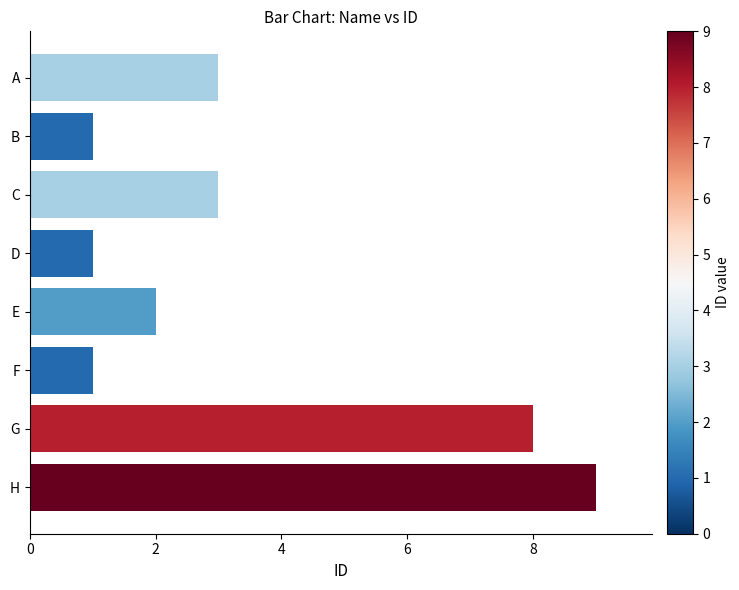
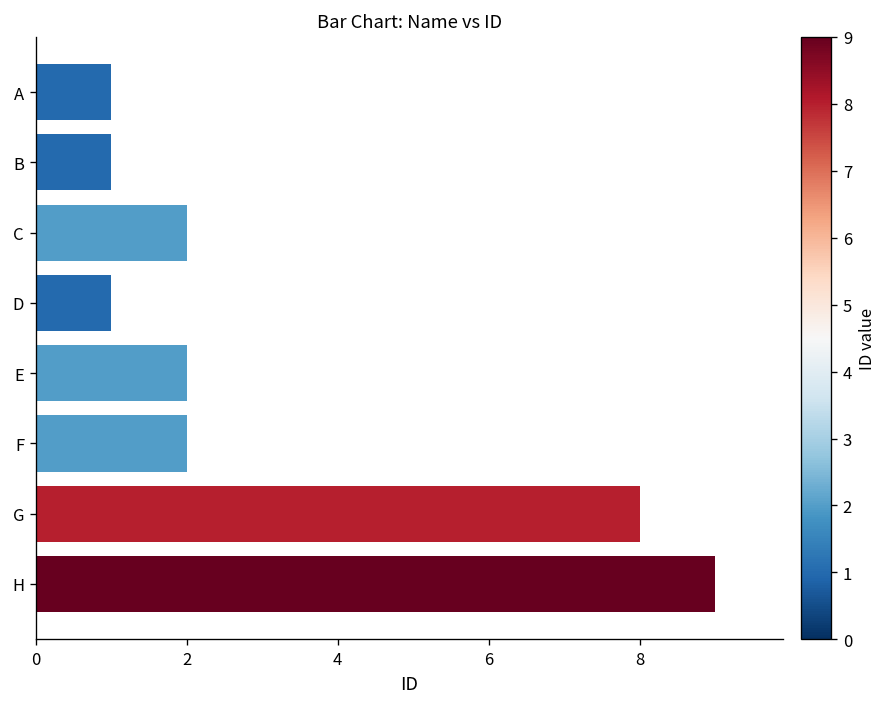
A: 3 -> 1
C: 3 -> 2
F: 1 -> 2
